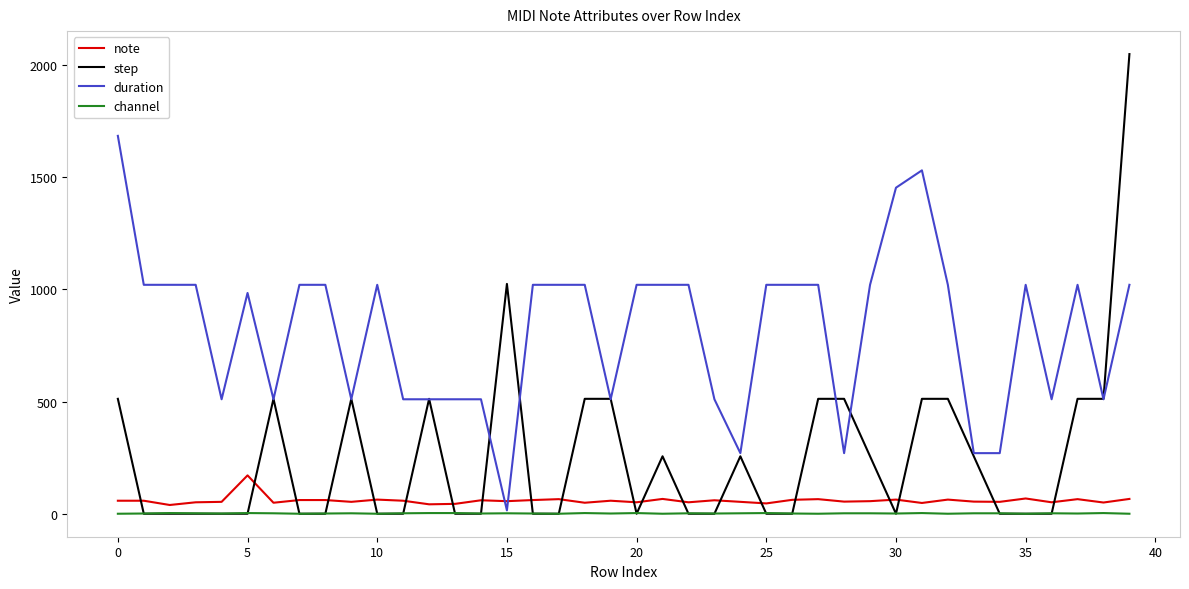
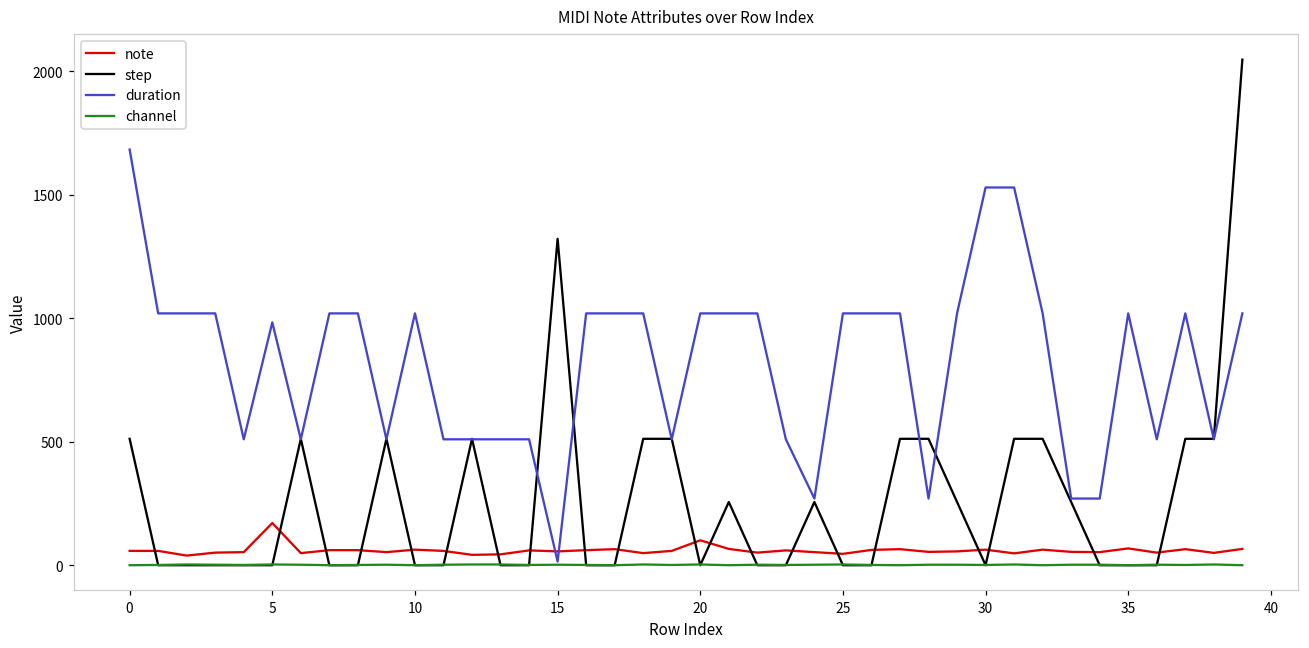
step, 15: 1020 -> 1320
note, 20: 50 -> 100
duration, 30: 1450 -> 1530
